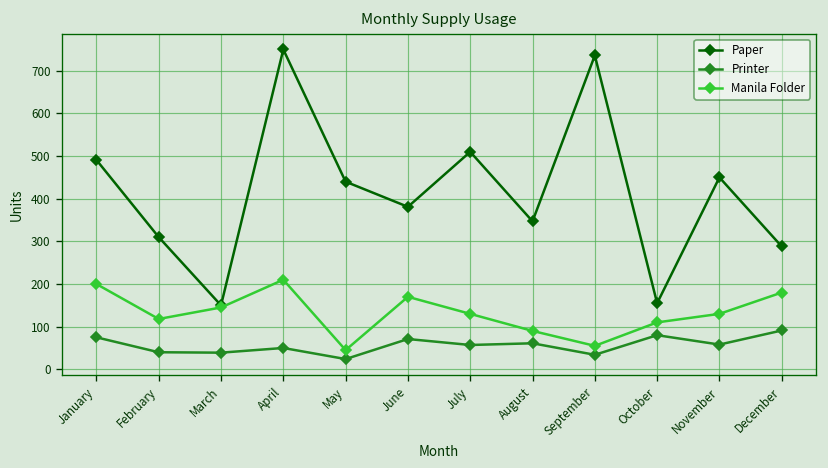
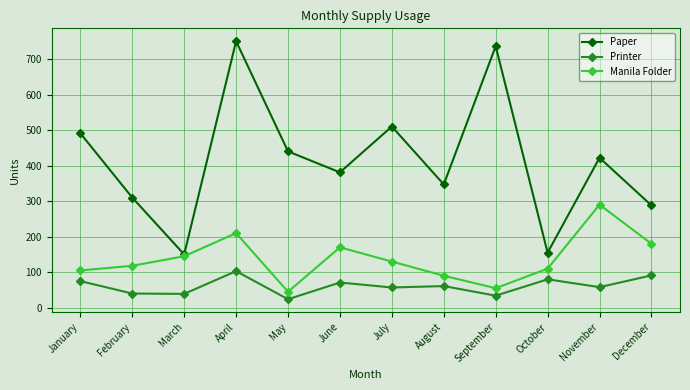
Manila Folder, January: 200 -> 110
Printer, April: 50 -> 100
Paper, November: 450 -> 420
Manila Folder, November: 130 -> 290
